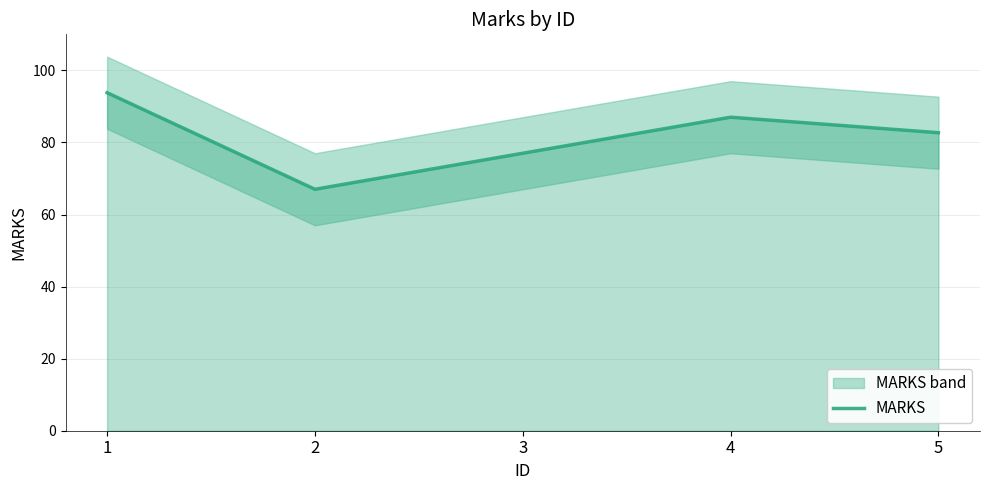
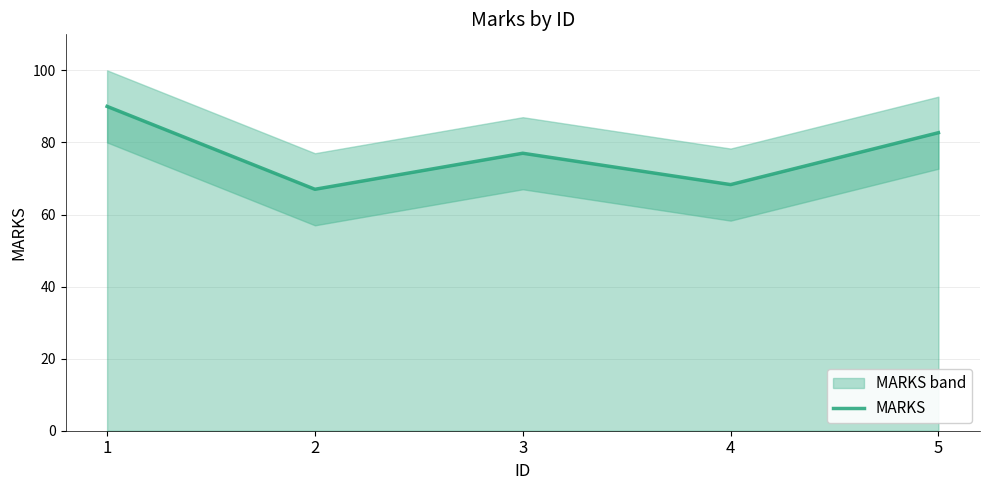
MARKS, 1: 94 -> 90
MARKS, 4: 87 -> 68
